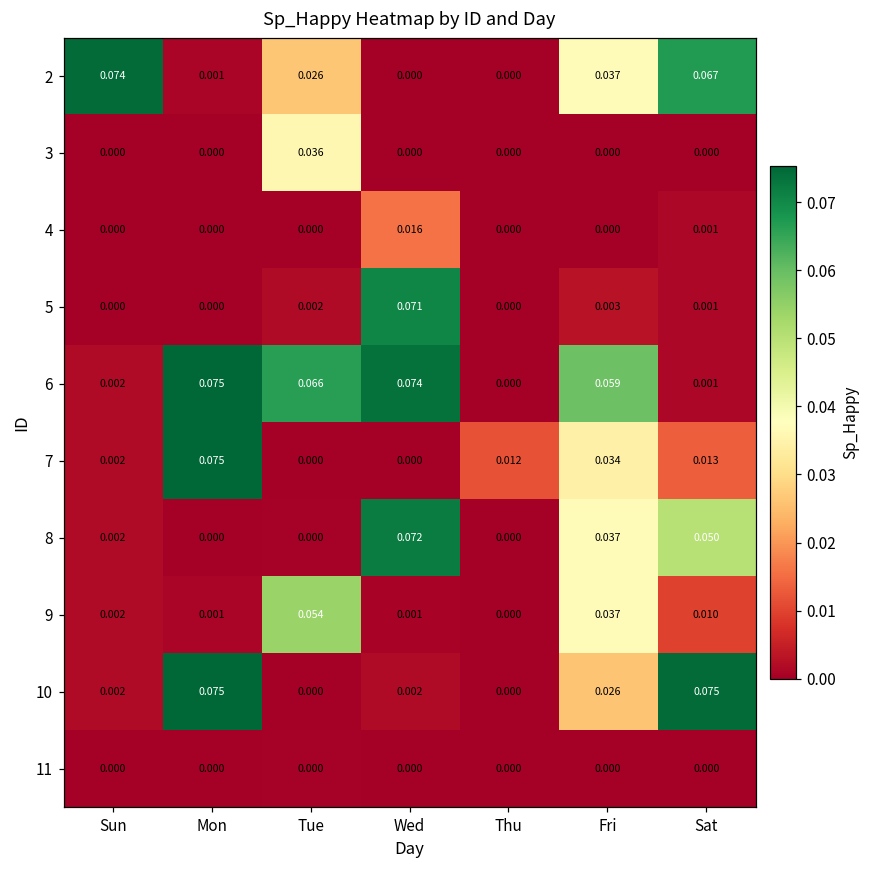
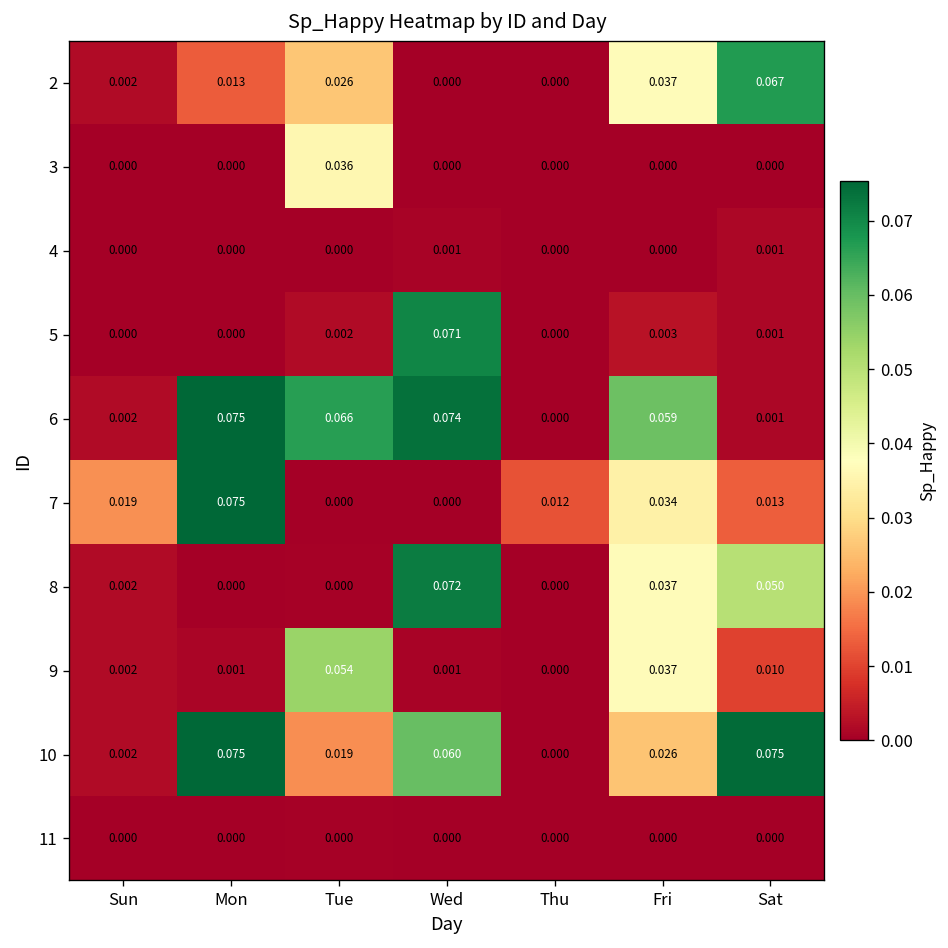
2, Sun: 0.074 -> 0.002
2, Mon: 0.001 -> 0.013
4, Wed: 0.016 -> 0.001
7, Sun: 0.002 -> 0.019
10, Tue: 0.000 -> 0.019
10, Wed: 0.002 -> 0.060
